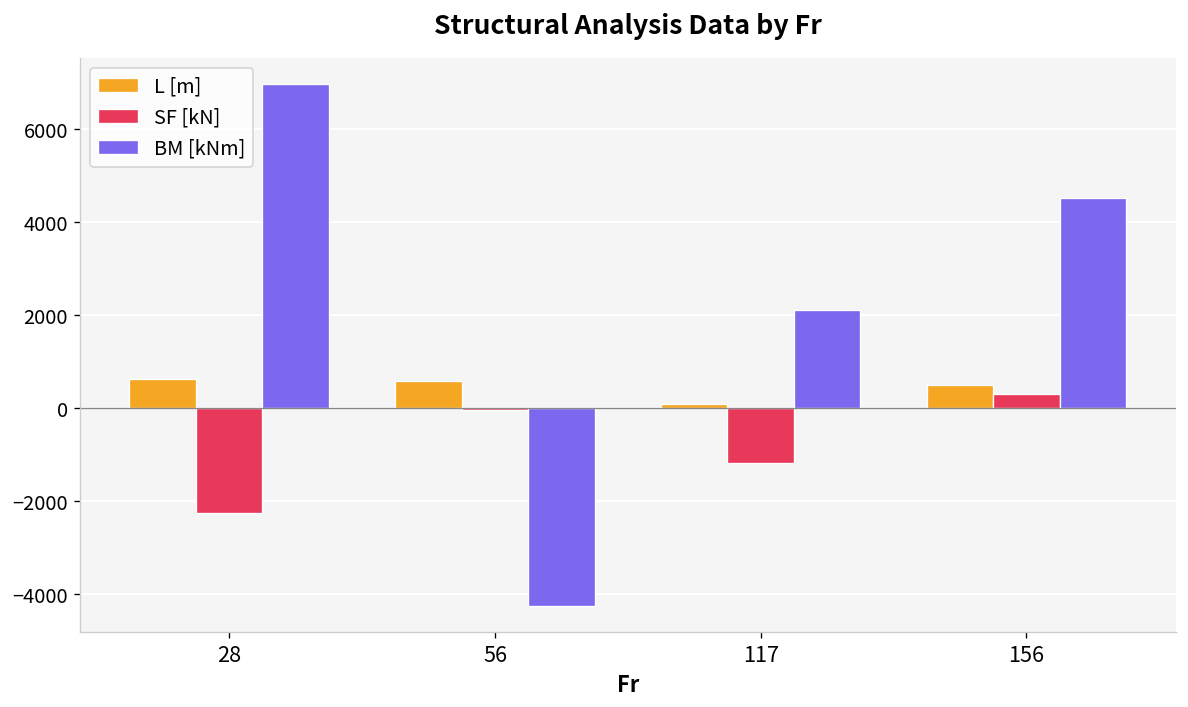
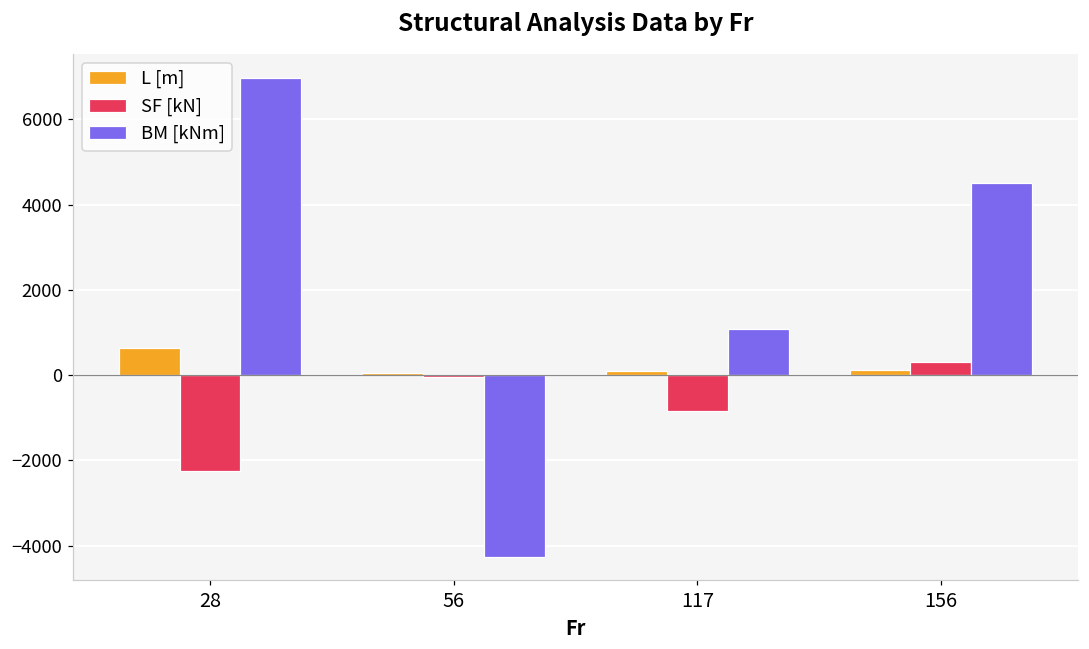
L [m], 56: 600 -> 0
SF [kN], 117: -1200 -> -800
BM [kNm], 117: 2100 -> 1100
L [m], 156: 500 -> 100
